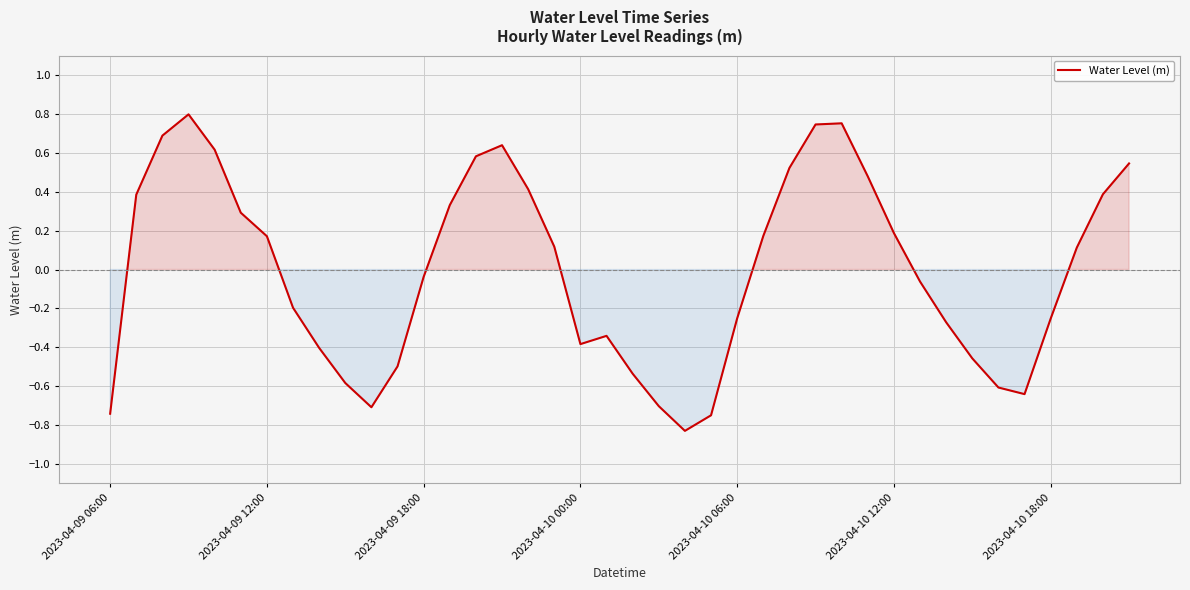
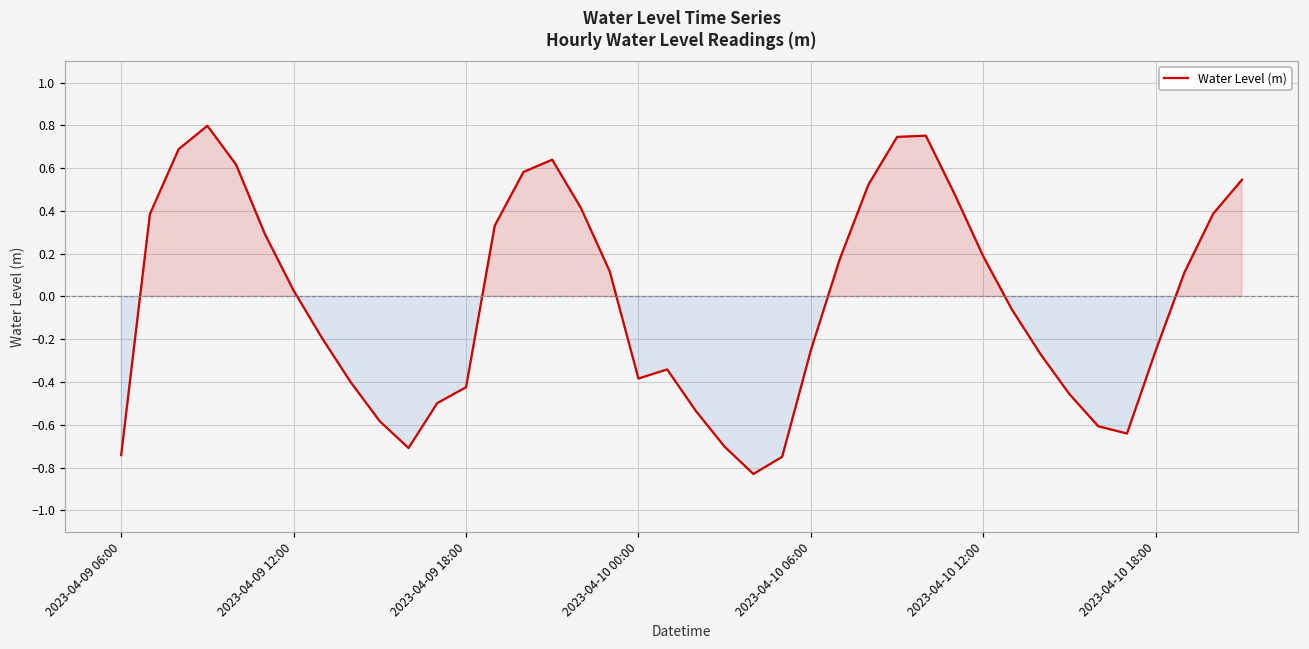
2023-04-09 12:00: 0.17 -> 0.03
2023-04-09 18:00: -0.04 -> -0.42
